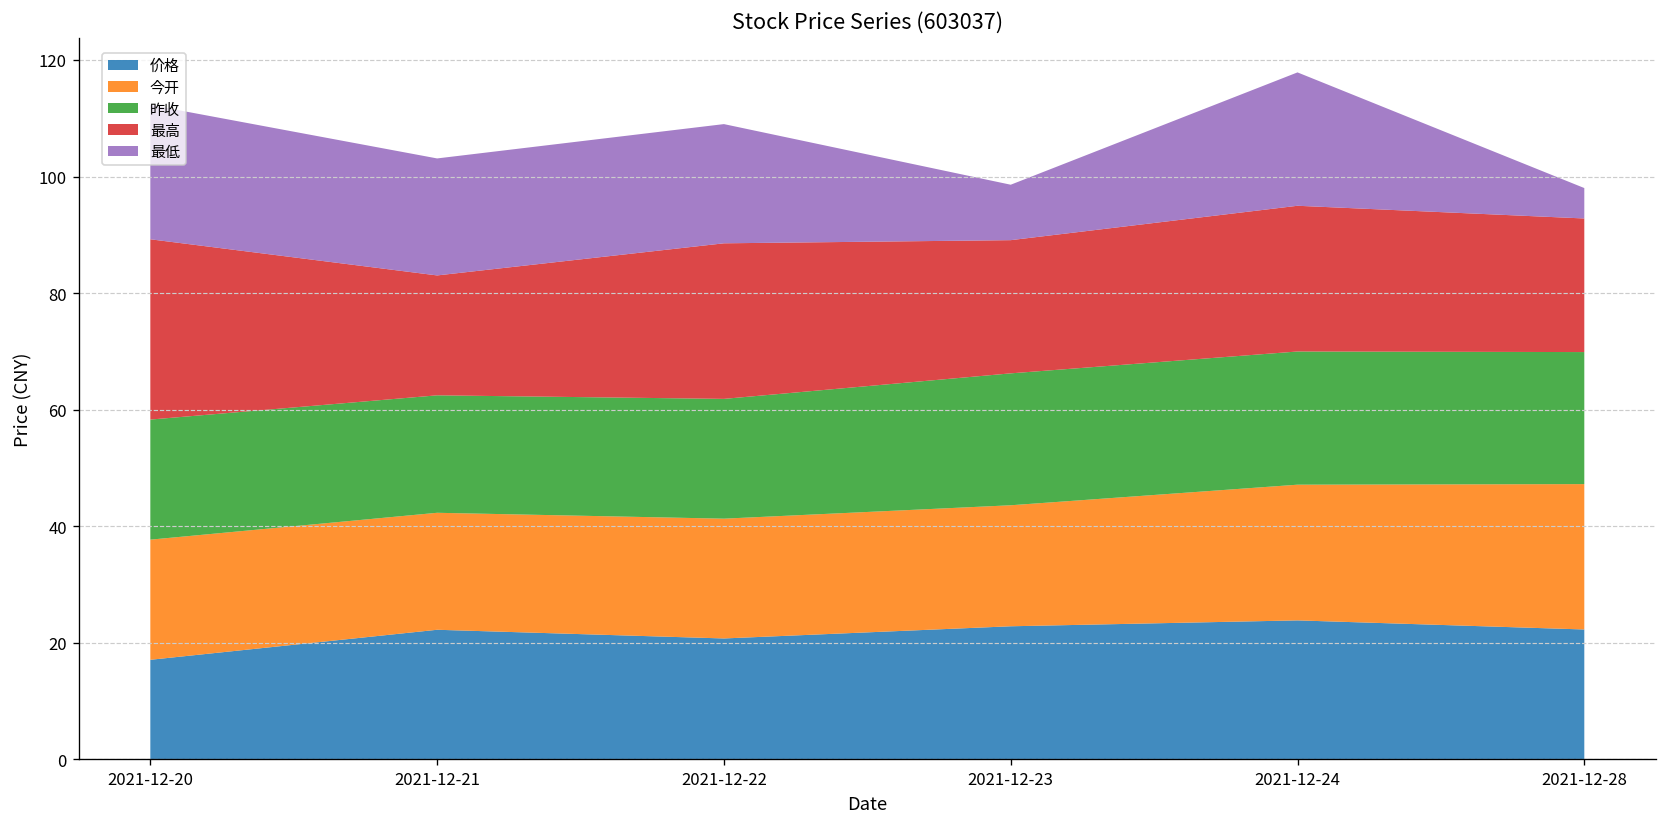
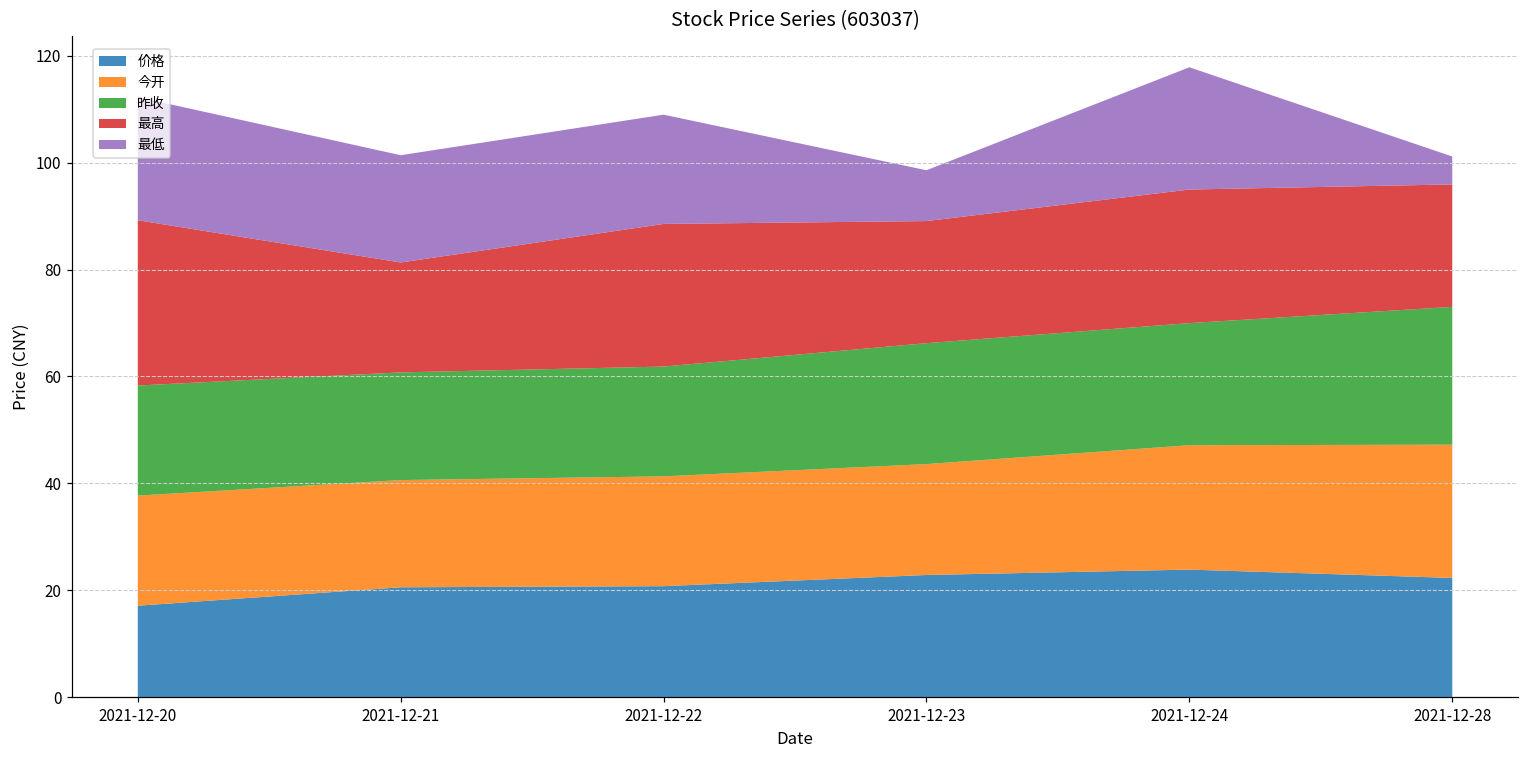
价格, 2021-12-21: 22 -> 21
昨收, 2021-12-28: 23 -> 26
